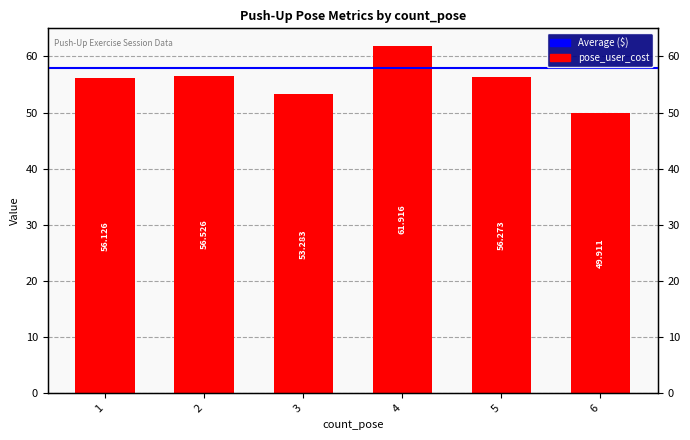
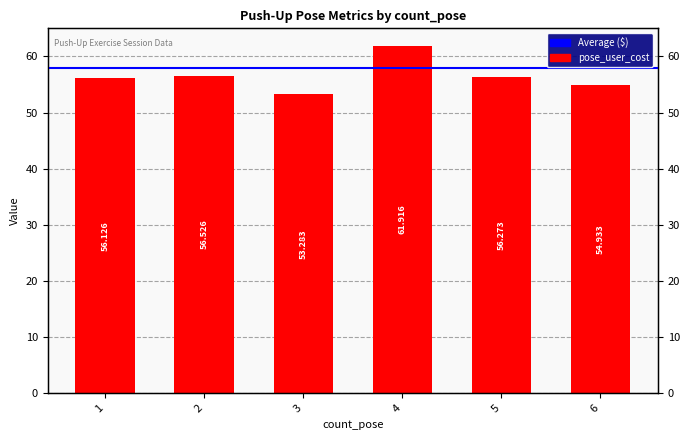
6: 49.911 -> 54.933
